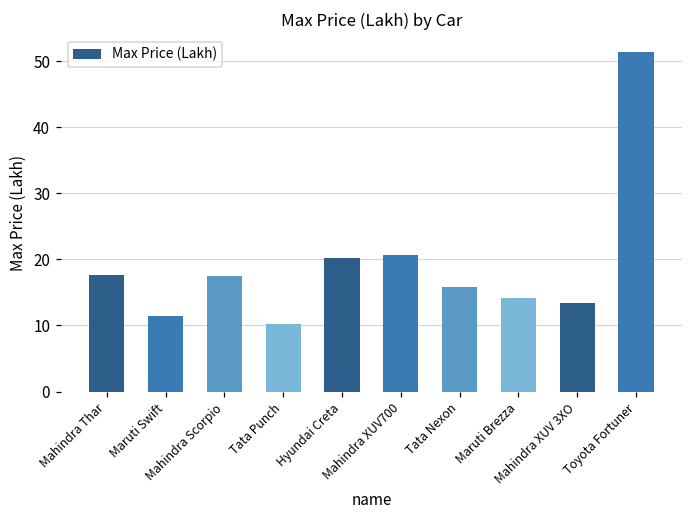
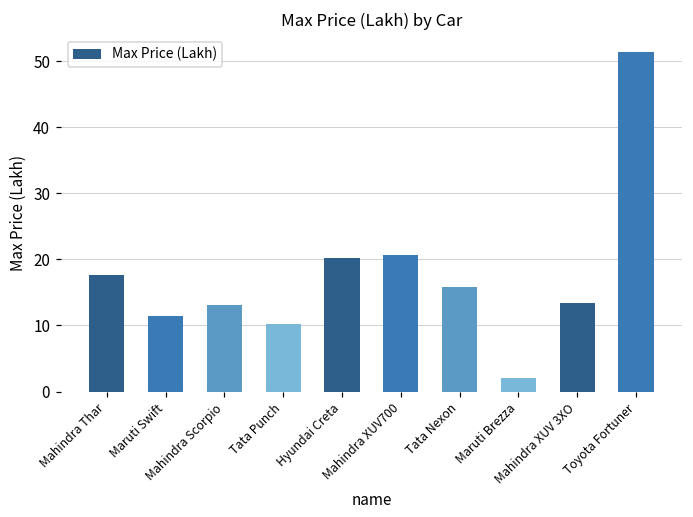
Mahindra Scorpio: 17 -> 13
Maruti Brezza: 14 -> 2
